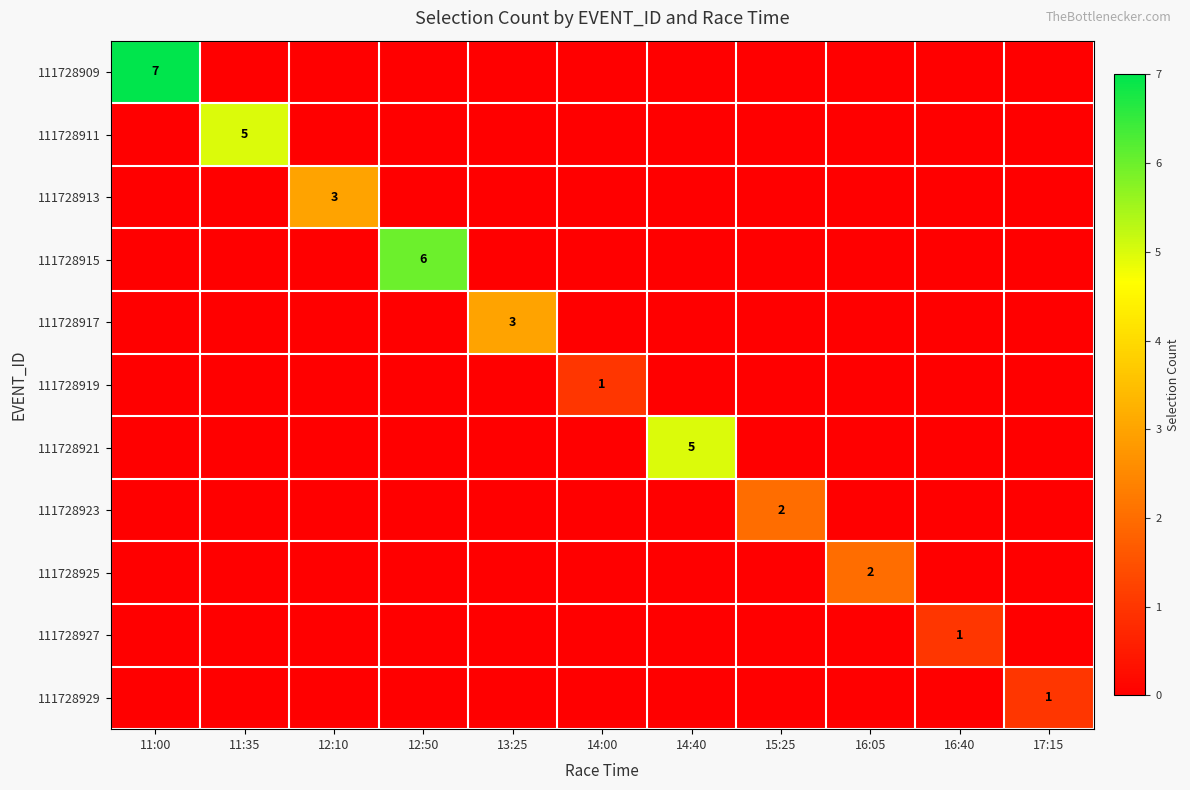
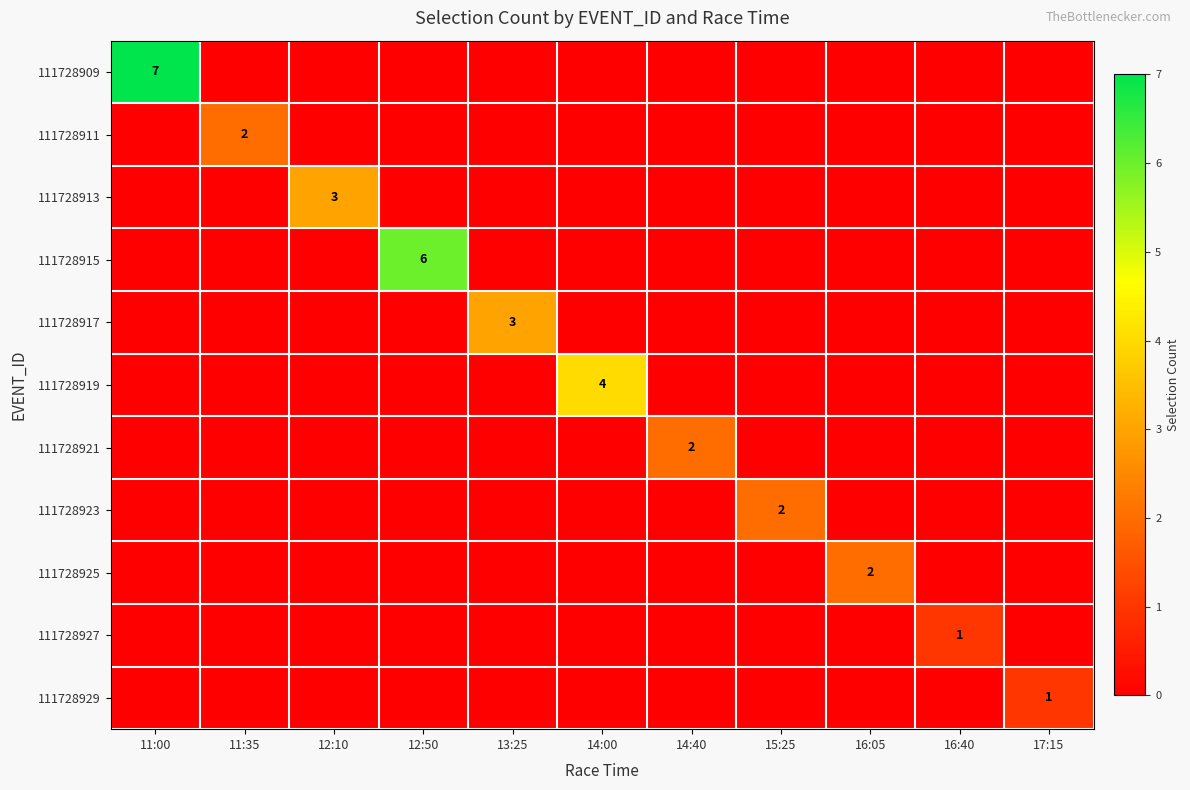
111728911, 11:35: 5 -> 2
111728919, 14:00: 1 -> 4
111728921, 14:40: 5 -> 2
